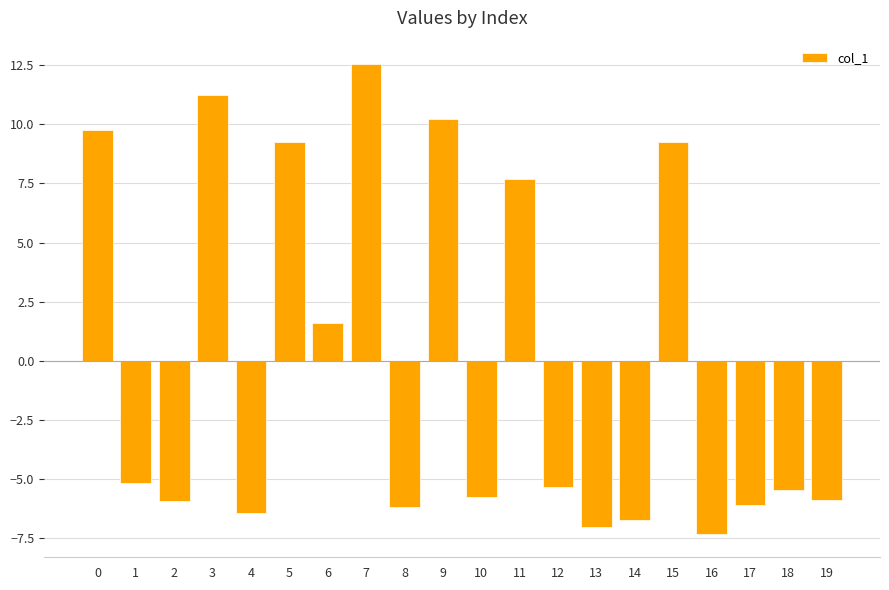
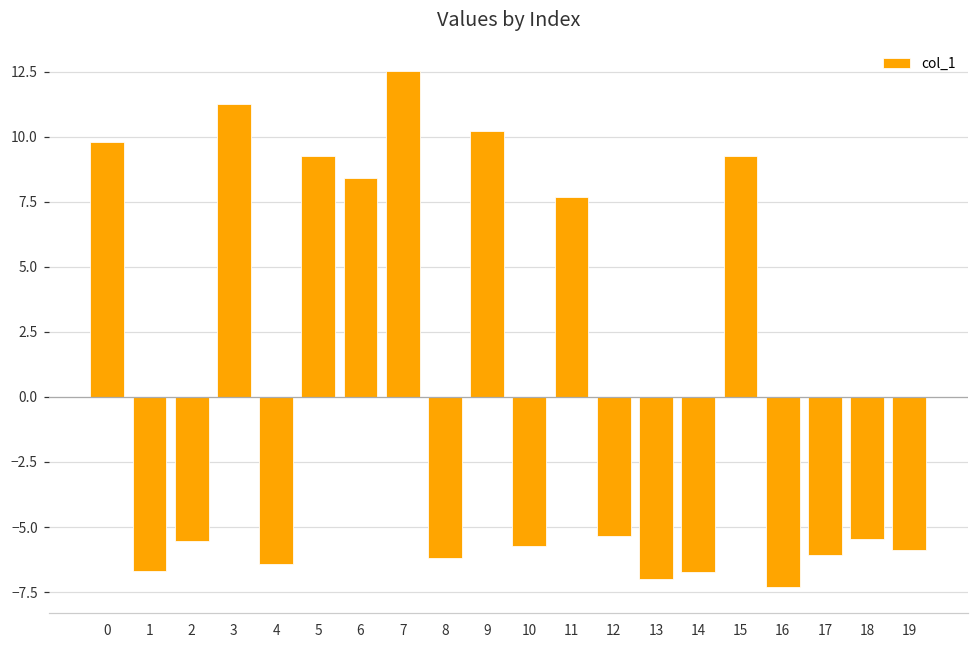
1: -5.2 -> -6.7
2: -5.9 -> -5.5
6: 1.6 -> 8.4
